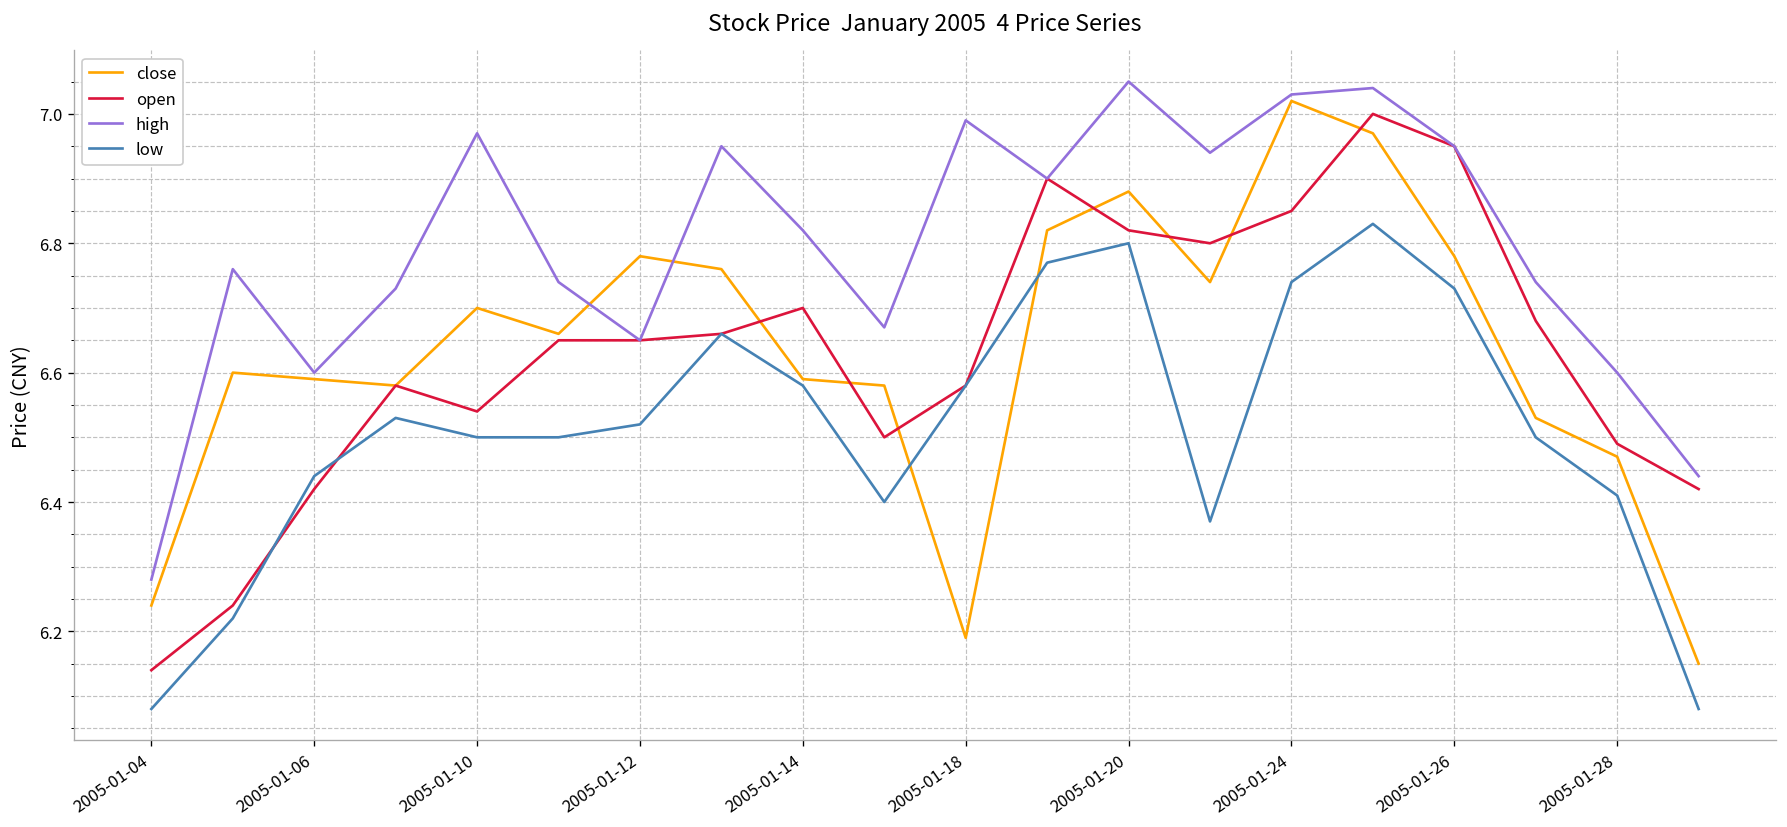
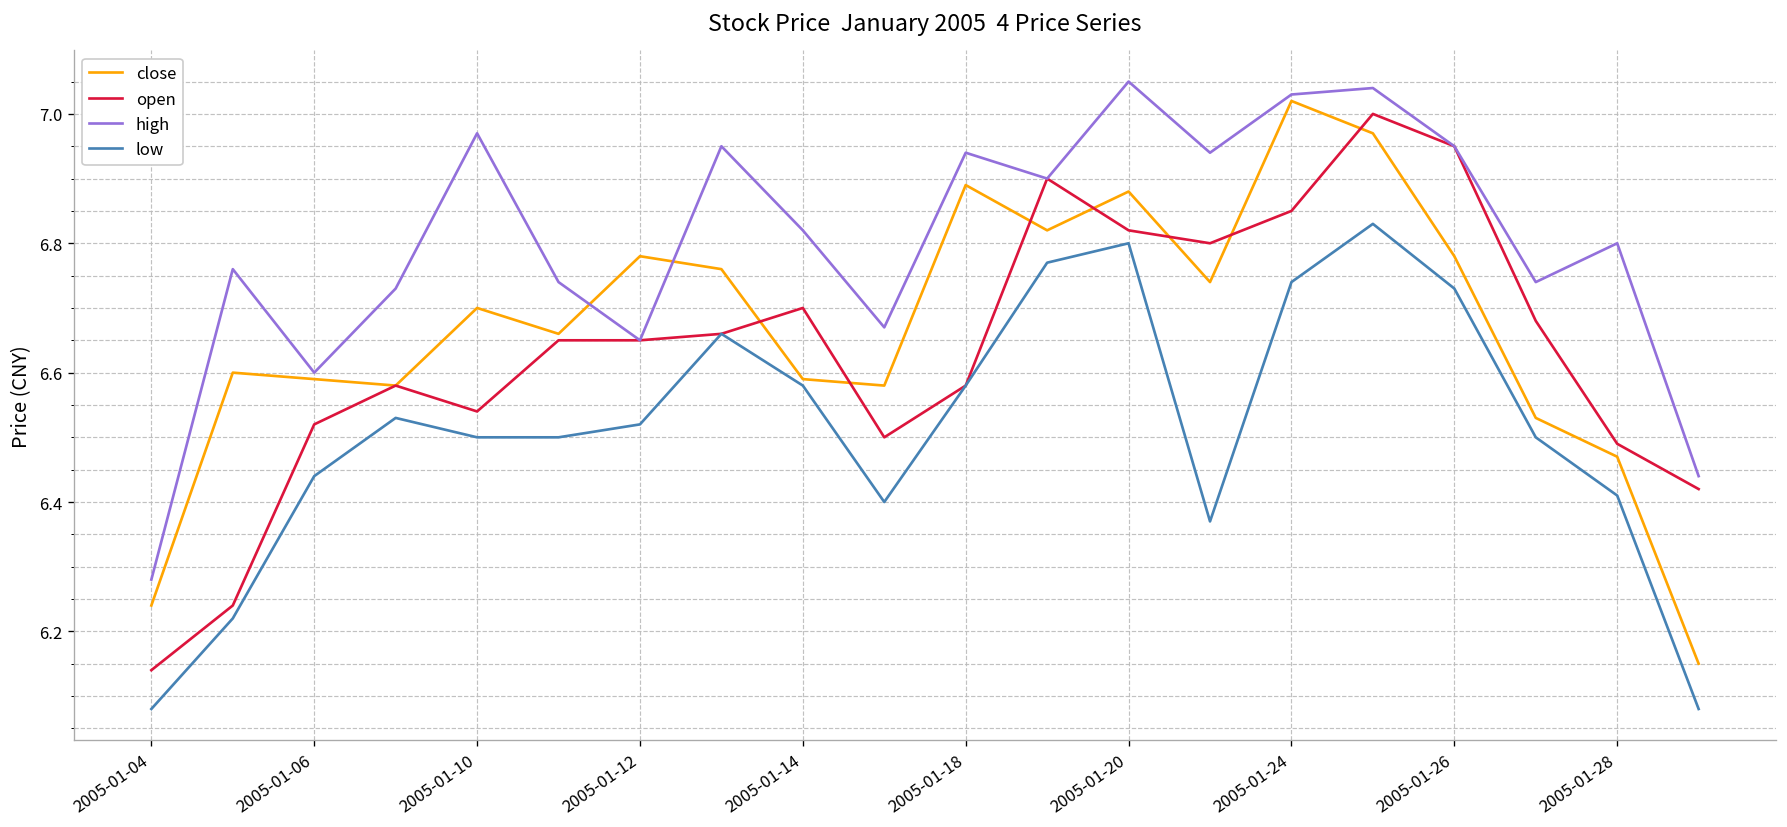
open, 2005-01-06: 6.42 -> 6.52
close, 2005-01-18: 6.19 -> 6.89
high, 2005-01-18: 6.99 -> 6.94
high, 2005-01-28: 6.6 -> 6.8
